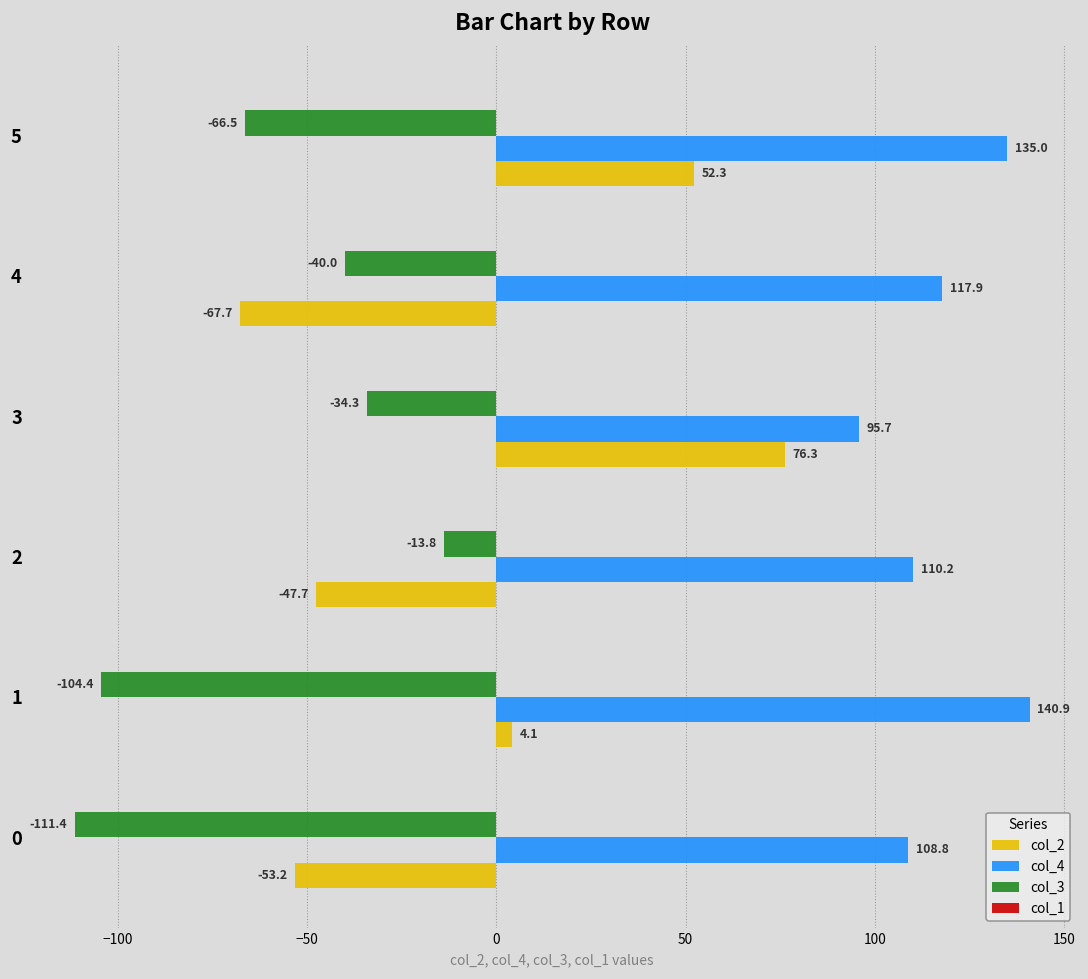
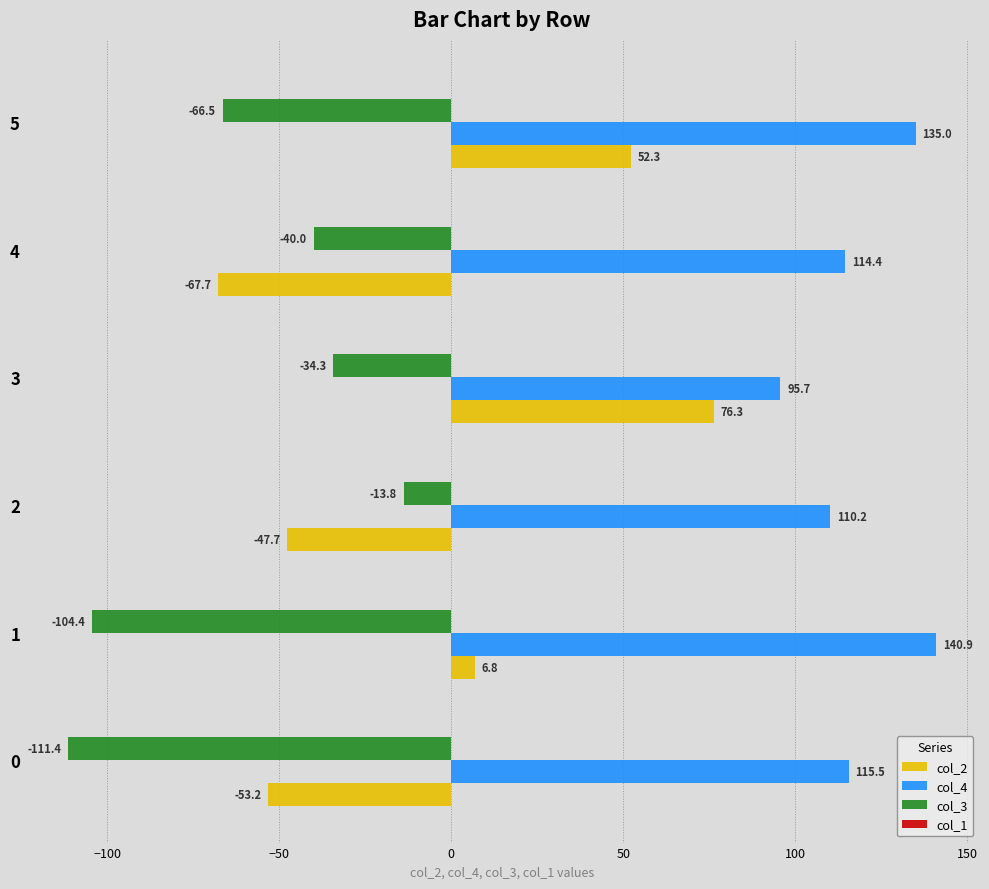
col_4, 4: 117.9 -> 114.4
col_2, 1: 4.1 -> 6.8
col_4, 0: 108.8 -> 115.5
